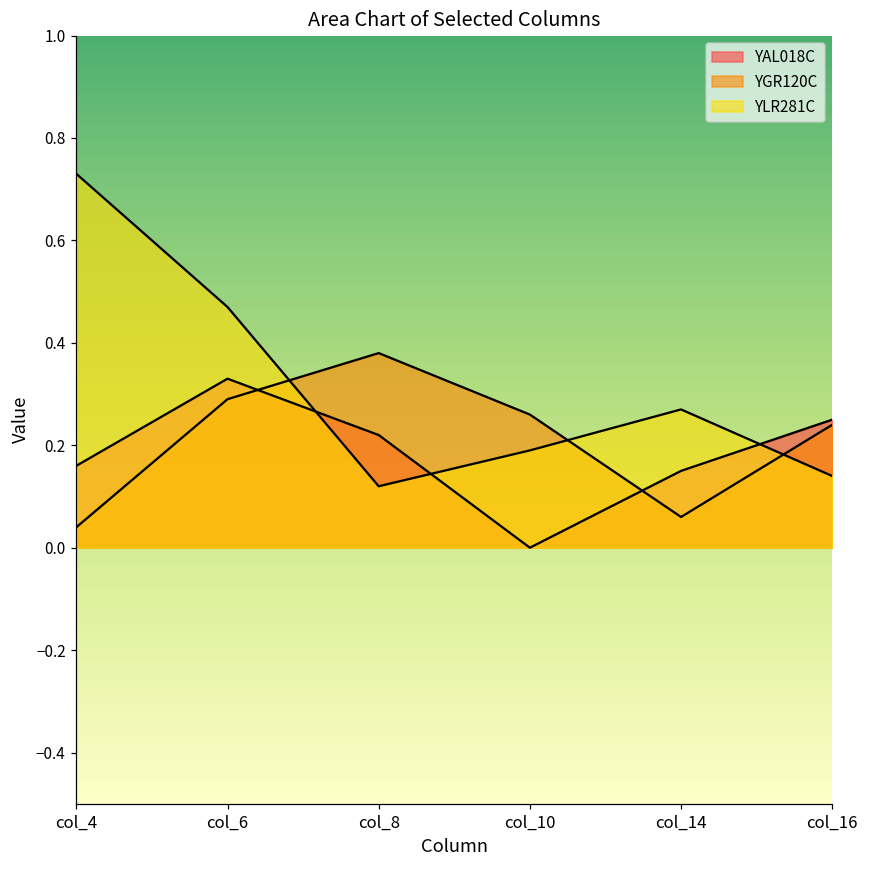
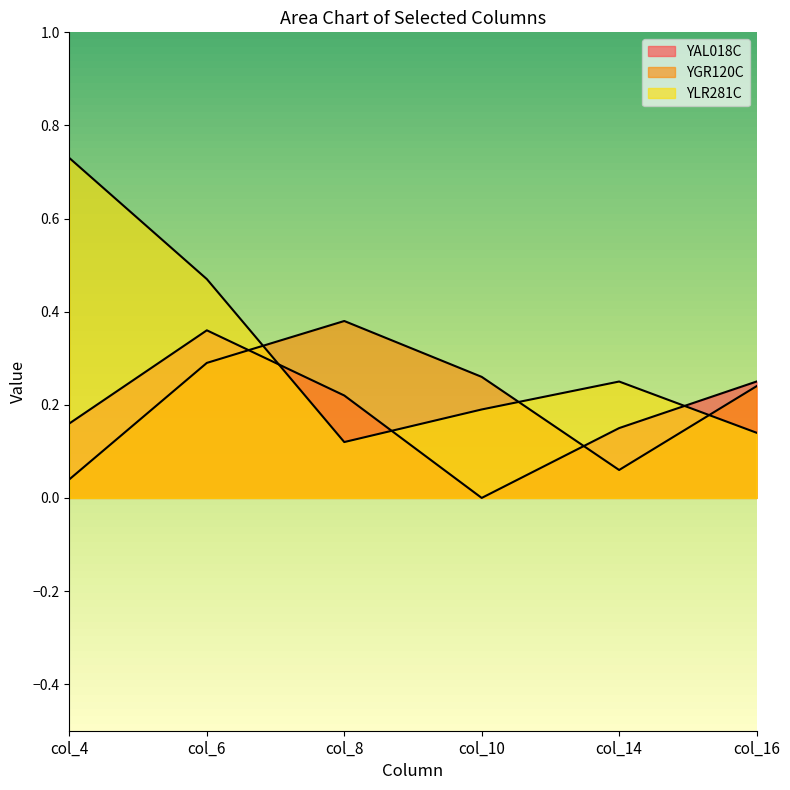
YAL018C, col_6: 0.33 -> 0.36
YLR281C, col_14: 0.27 -> 0.25
